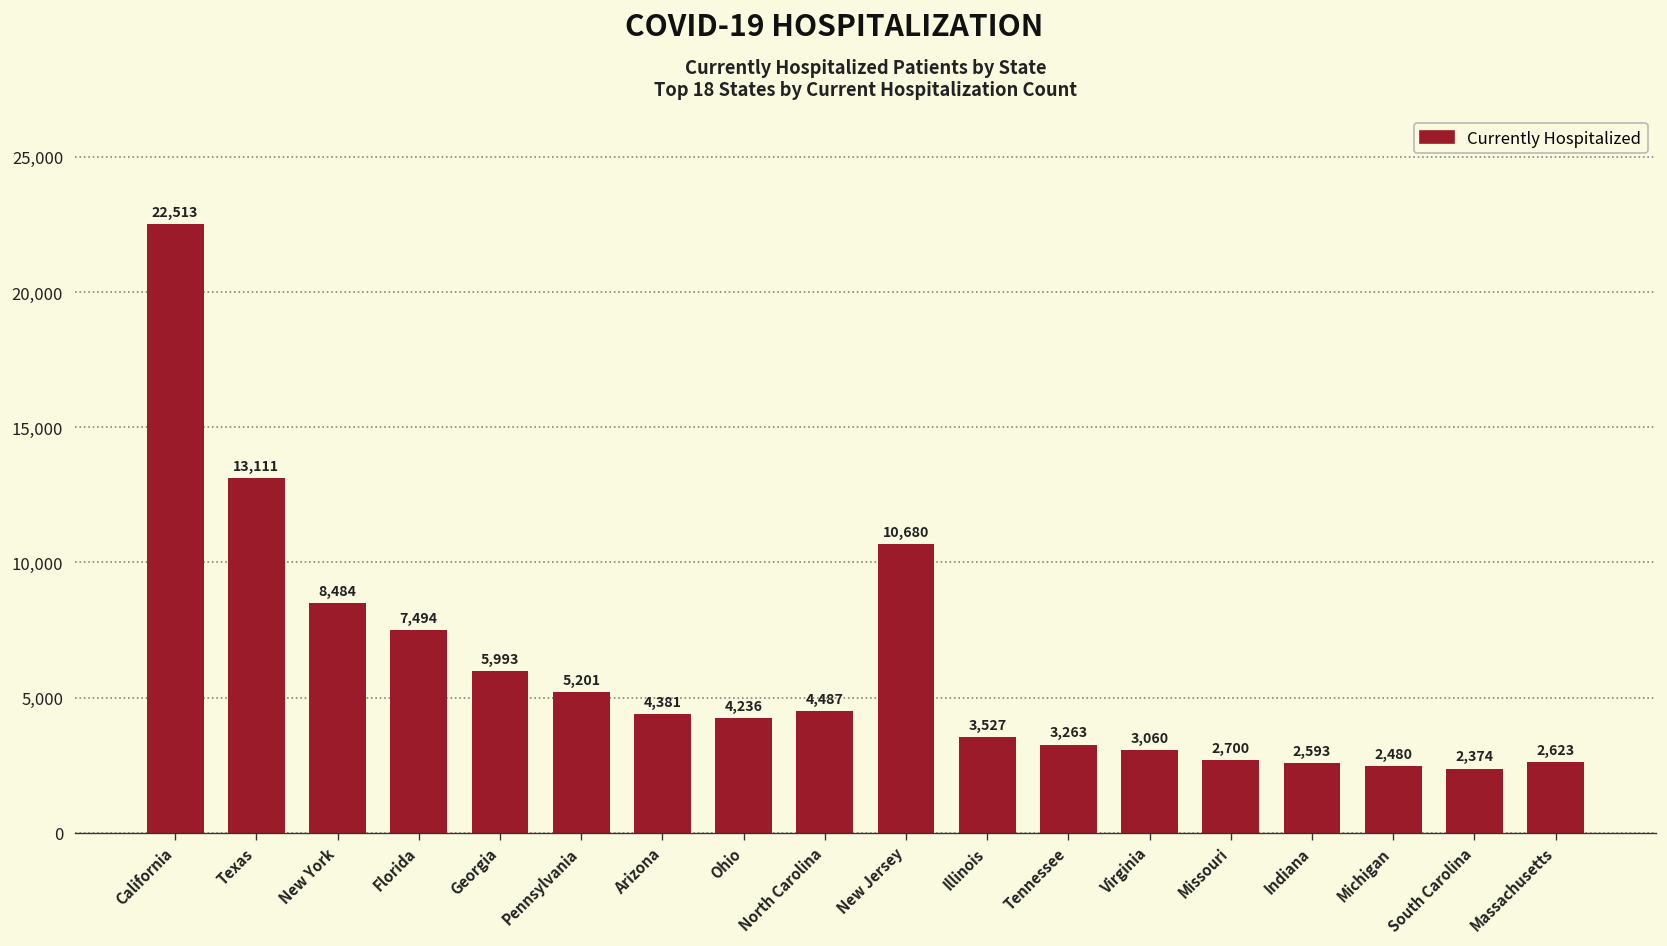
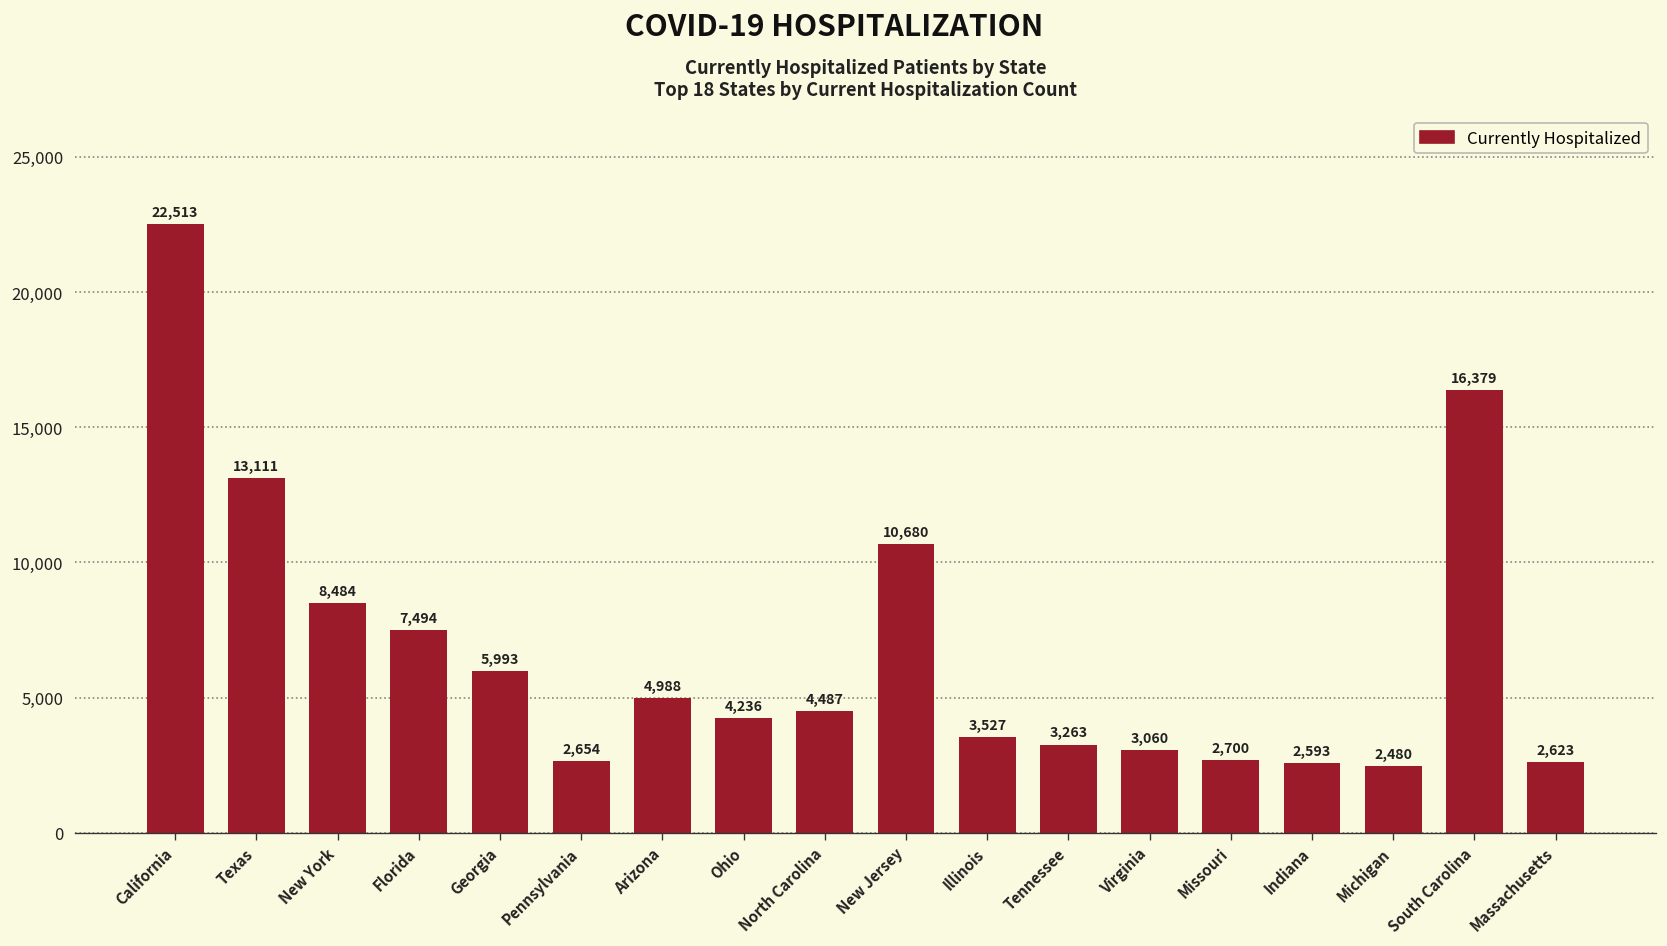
Pennsylvania: 5,201 -> 2,654
Arizona: 4,381 -> 4,988
South Carolina: 2,374 -> 16,379
